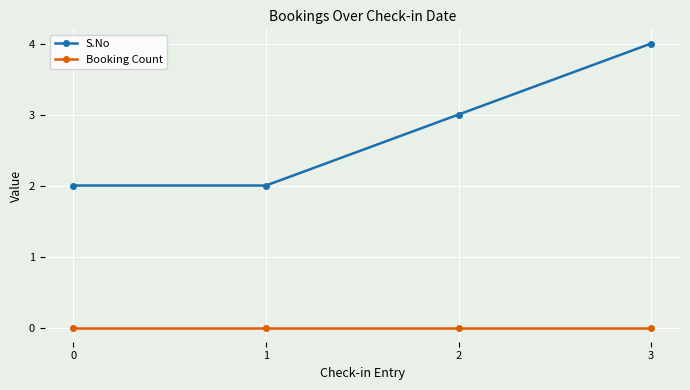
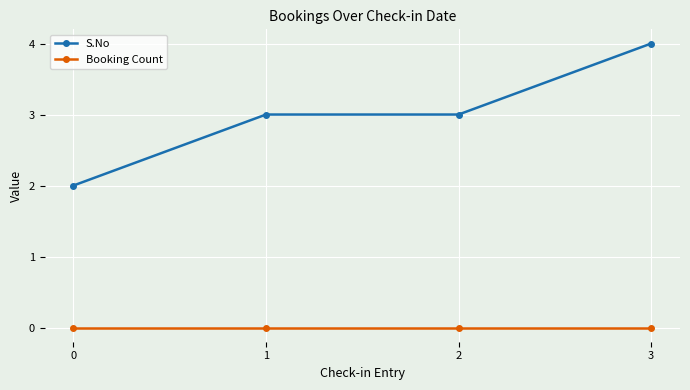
S.No, 1: 2 -> 3
